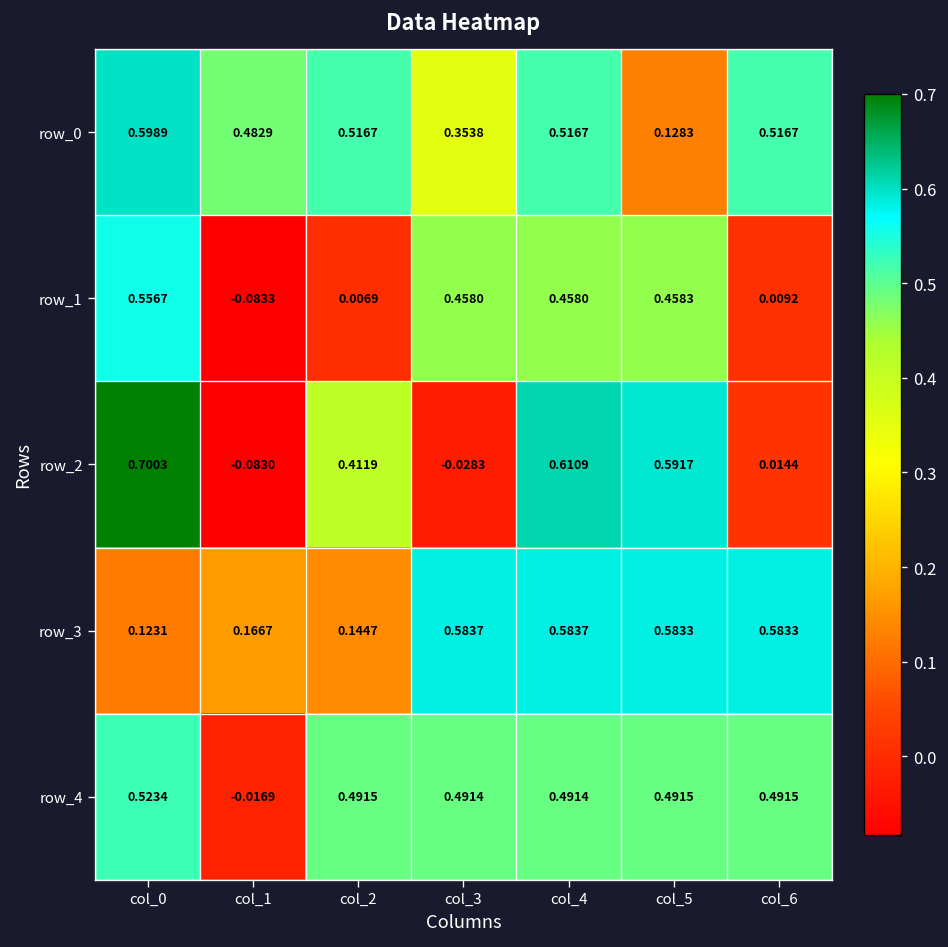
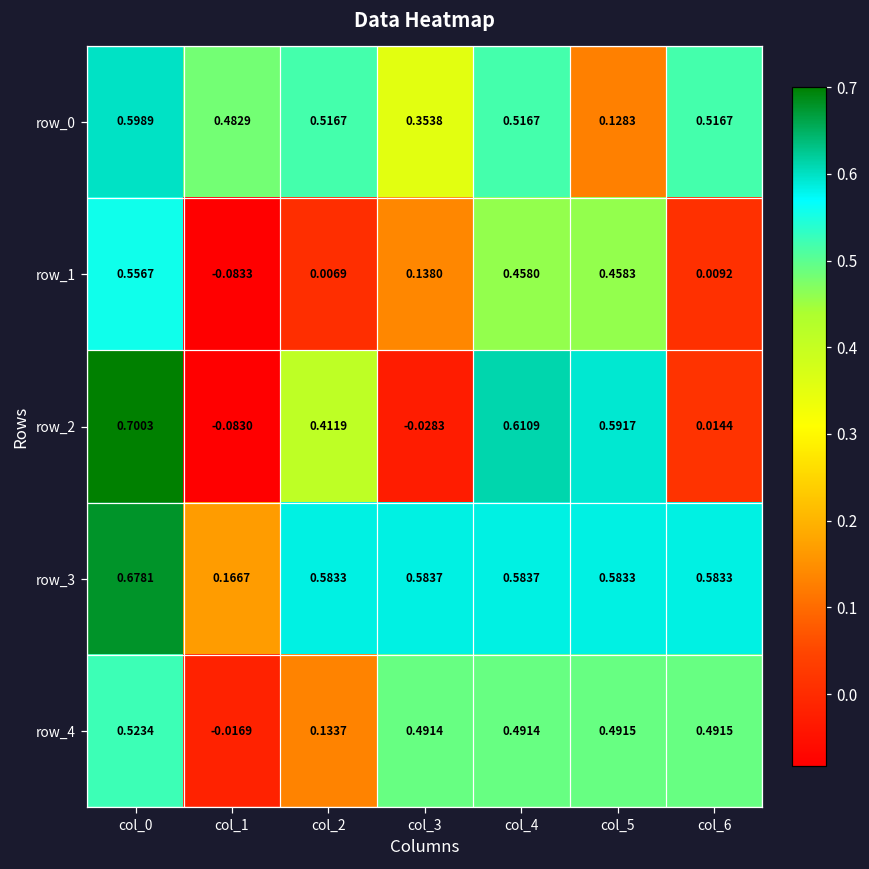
row_1, col_3: 0.4580 -> 0.1380
row_3, col_0: 0.1231 -> 0.6781
row_3, col_2: 0.1447 -> 0.5833
row_4, col_2: 0.4915 -> 0.1337
